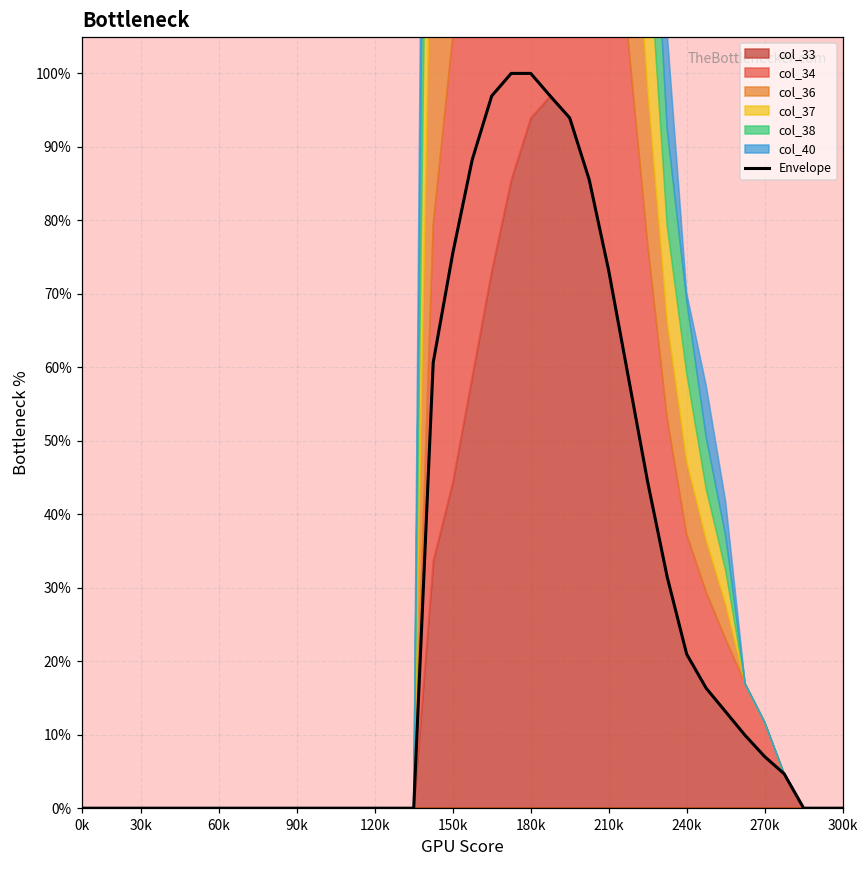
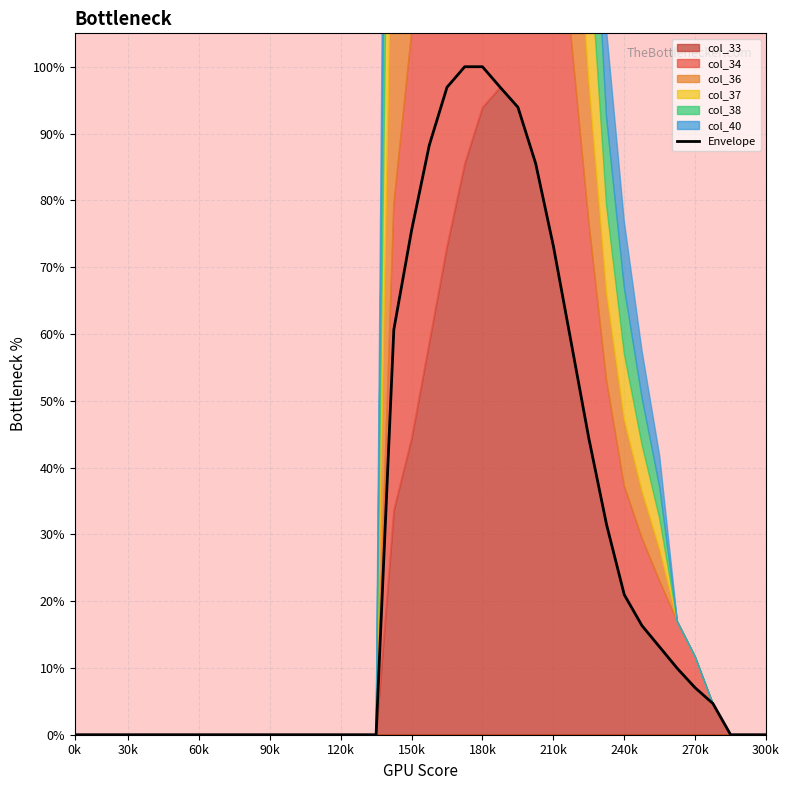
col_37, 240k: 12% -> 10%
col_40, 240k: 1% -> 10%
